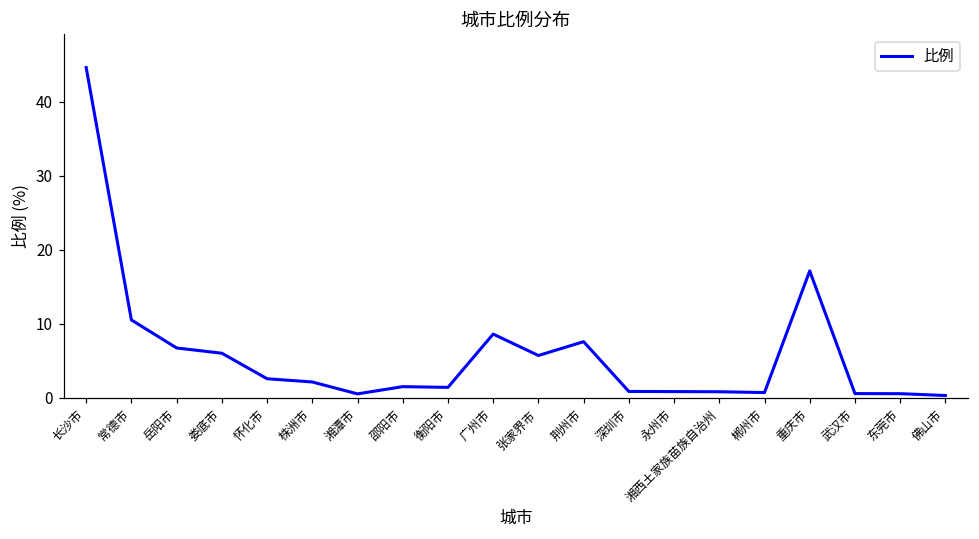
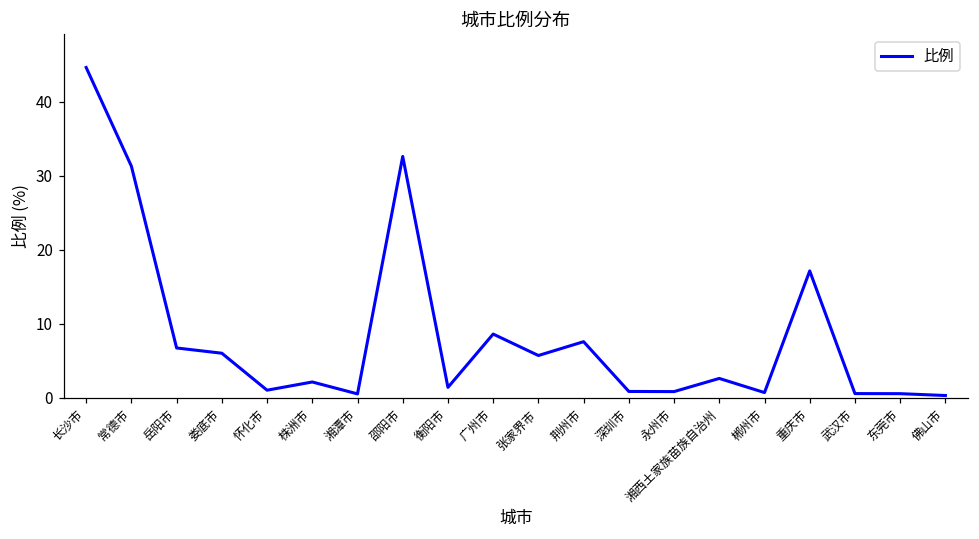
常德市: 11 -> 31
怀化市: 3 -> 1
邵阳市: 1 -> 33
湘西土家族苗族自治州: 1 -> 3
